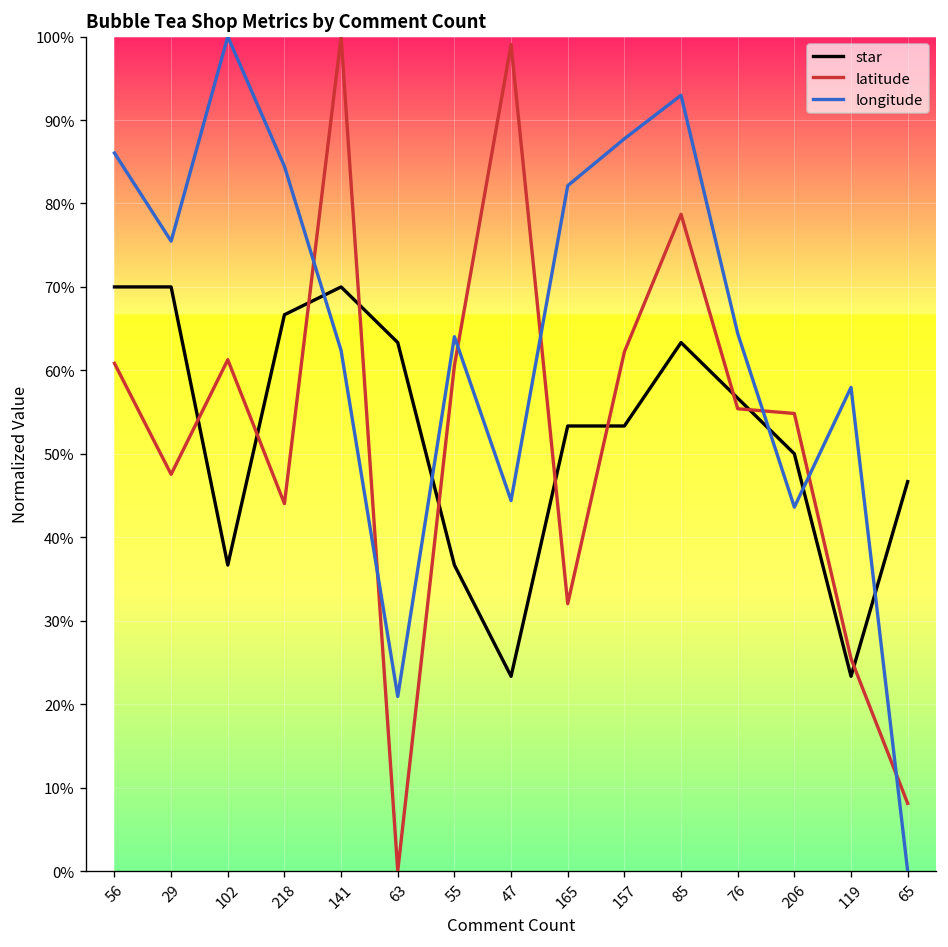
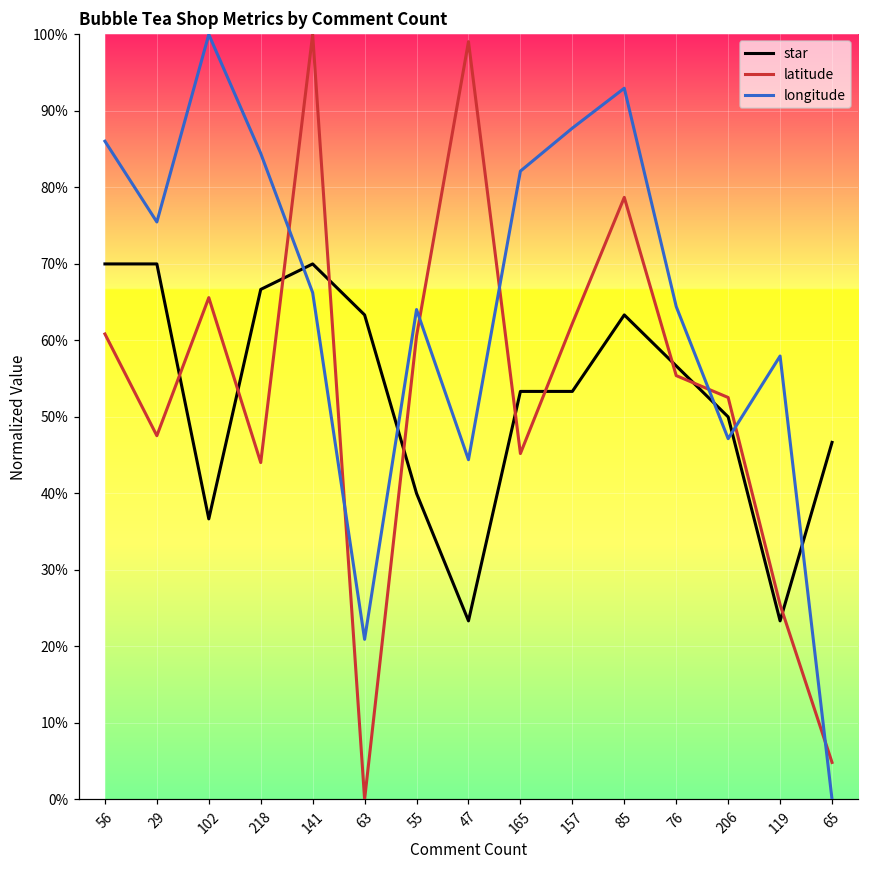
latitude, 102: 61% -> 66%
longitude, 141: 62% -> 66%
star, 55: 37% -> 40%
latitude, 165: 32% -> 45%
latitude, 206: 55% -> 53%
longitude, 206: 44% -> 47%
latitude, 65: 8% -> 5%
